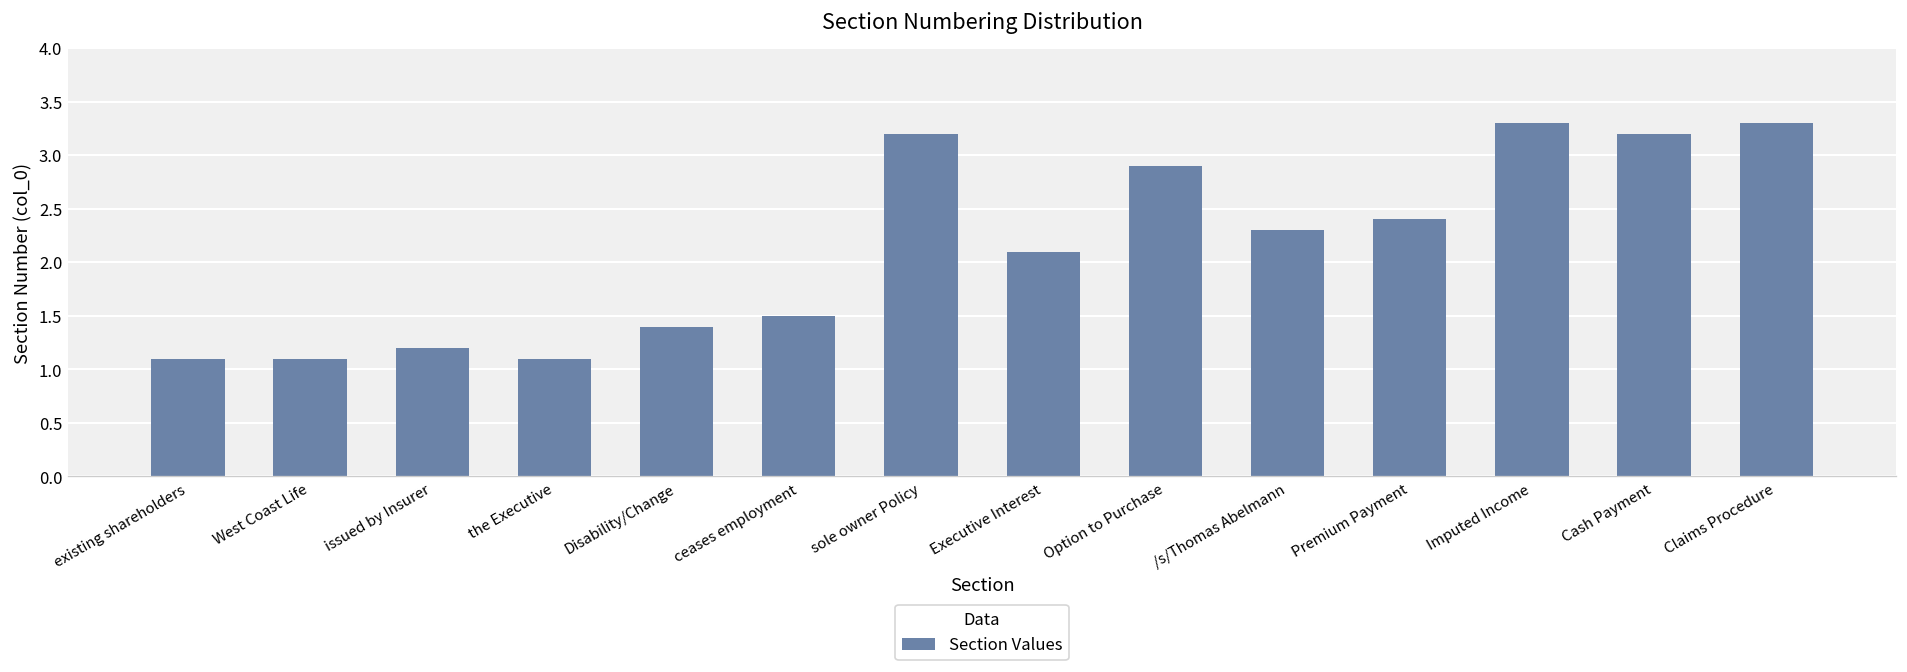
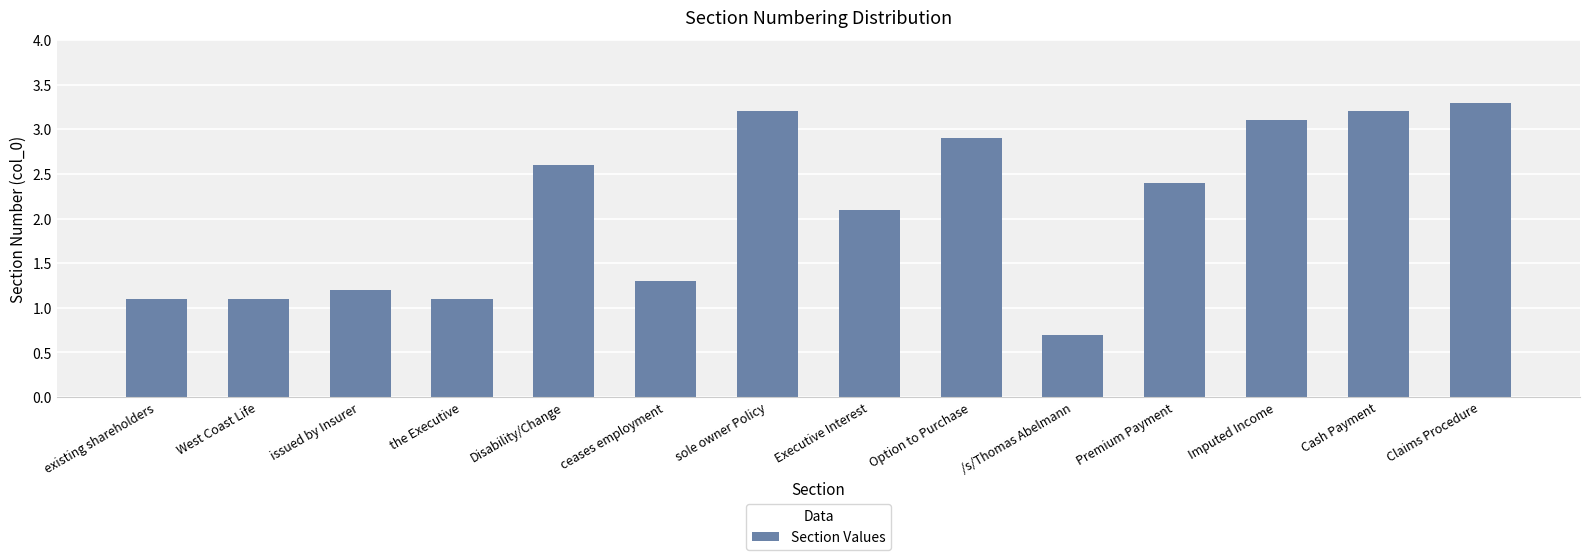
Disability/Change: 1.4 -> 2.6
ceases employment: 1.5 -> 1.3
/s/Thomas Abelmann: 2.3 -> 0.7
Imputed Income: 3.3 -> 3.1
